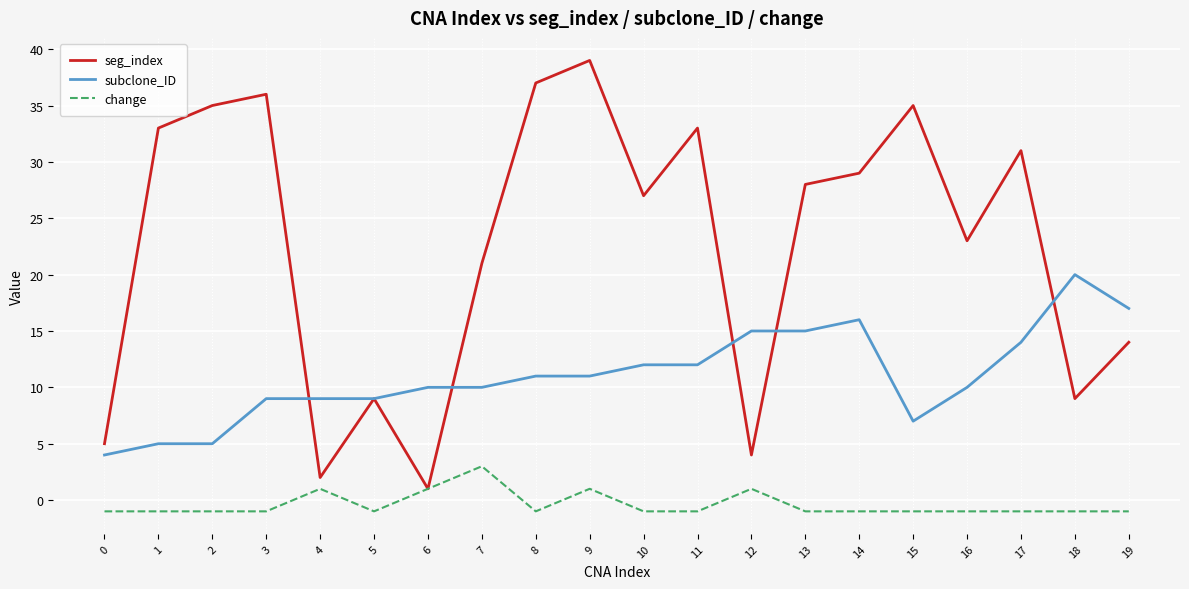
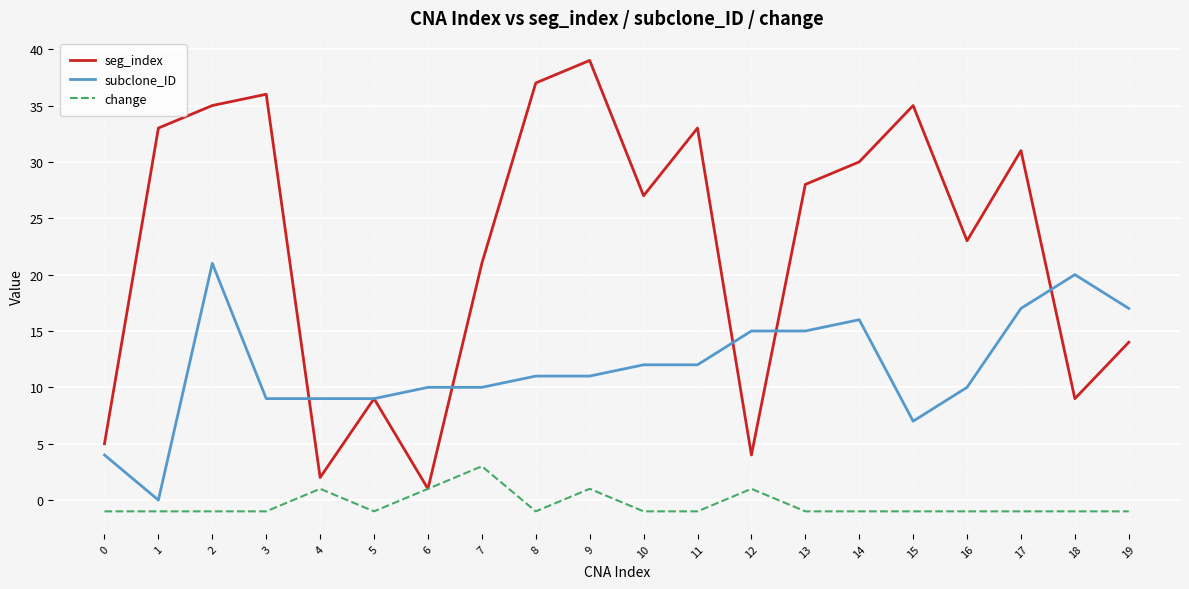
subclone_ID, 1: 5 -> 0
subclone_ID, 2: 5 -> 21
seg_index, 14: 29 -> 30
subclone_ID, 17: 14 -> 17
